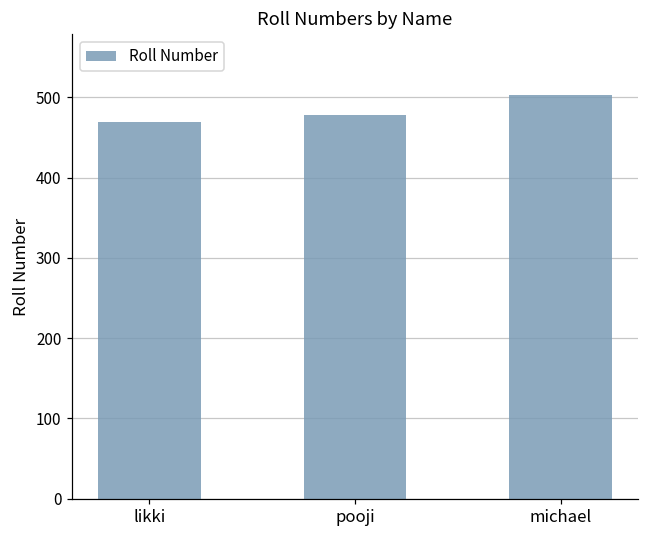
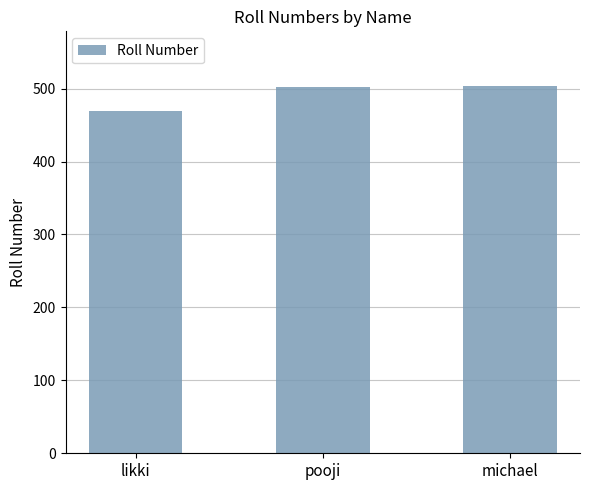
pooji: 480 -> 500
